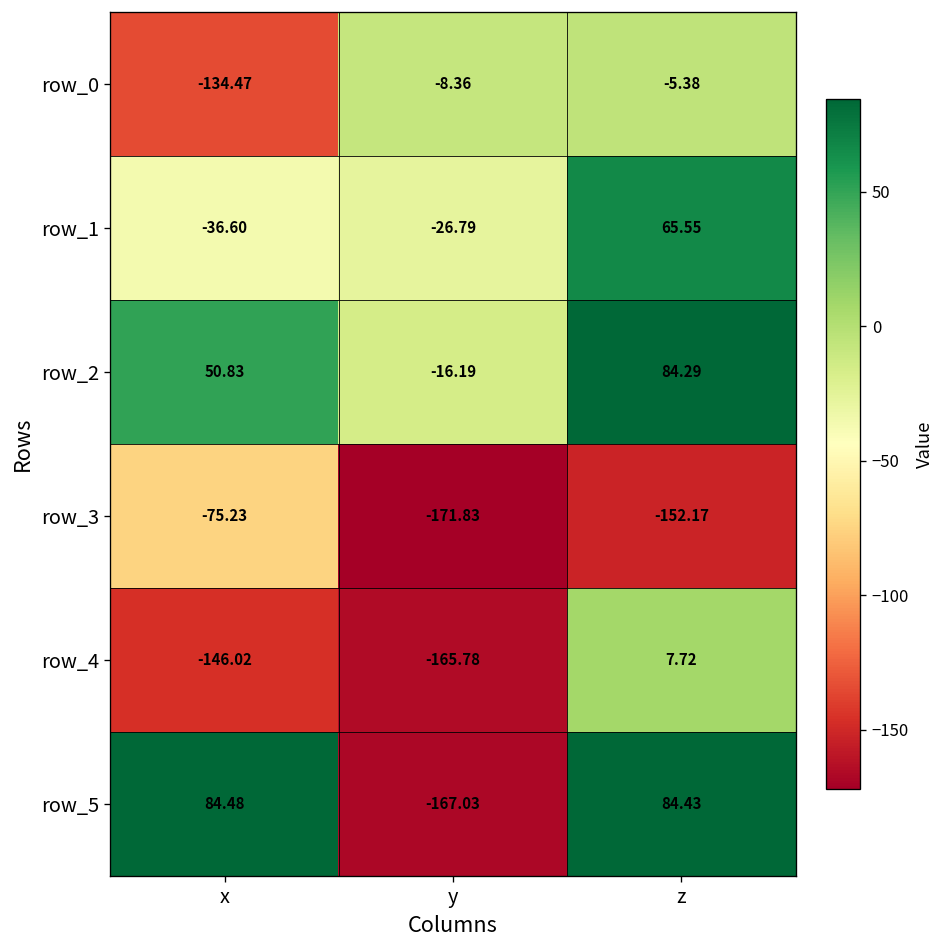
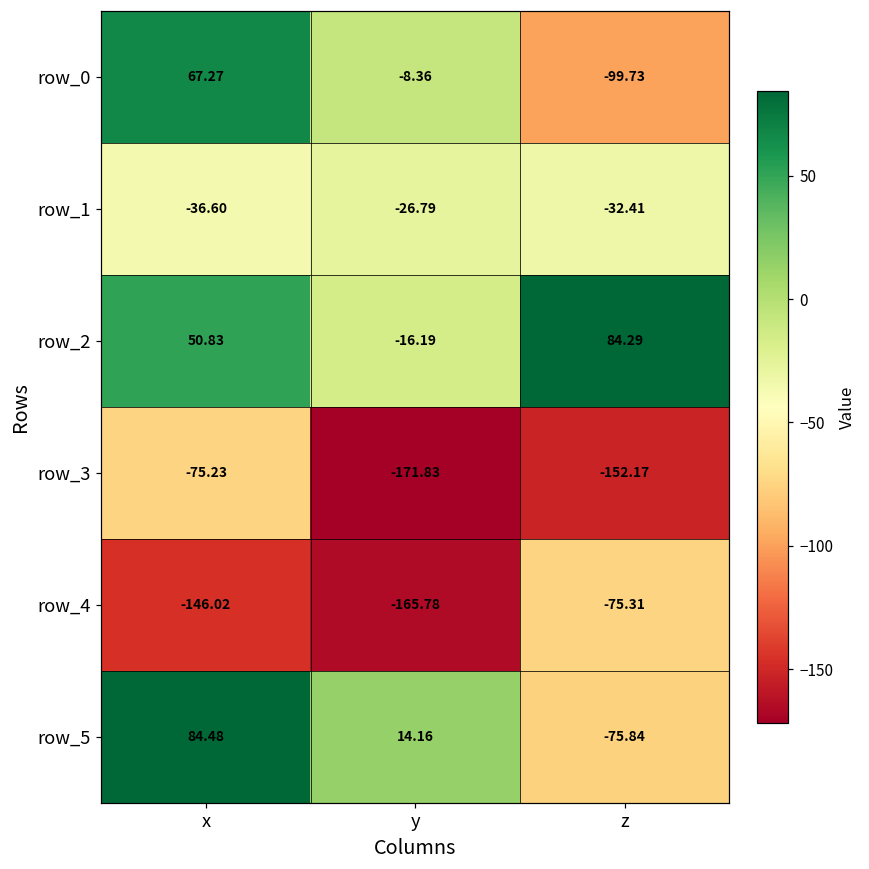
row_0, x: -134.47 -> 67.27
row_0, z: -5.38 -> -99.73
row_1, z: 65.55 -> -32.41
row_4, z: 7.72 -> -75.31
row_5, y: -167.03 -> 14.16
row_5, z: 84.43 -> -75.84
